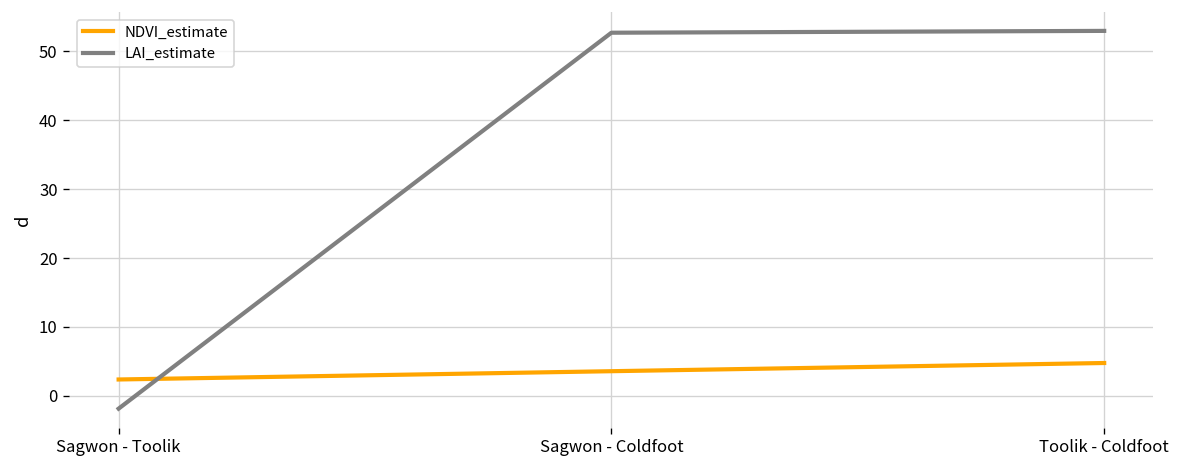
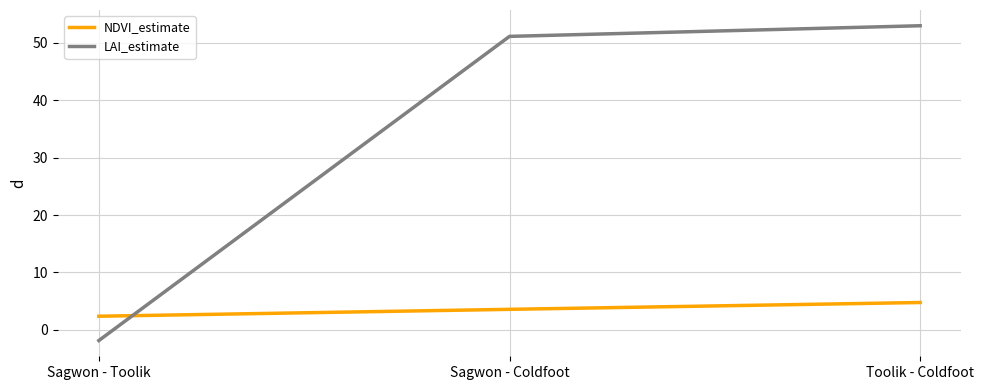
LAI_estimate, Sagwon - Coldfoot: 53 -> 51
